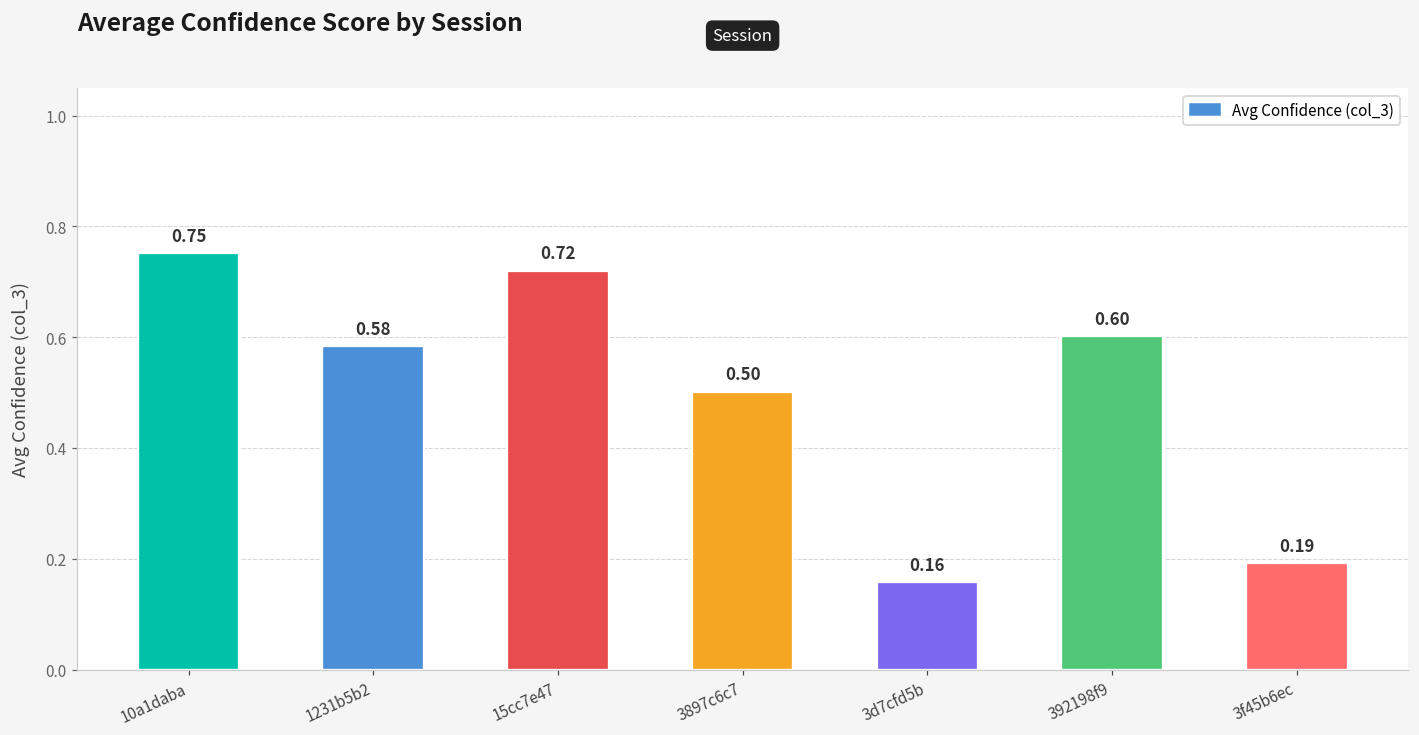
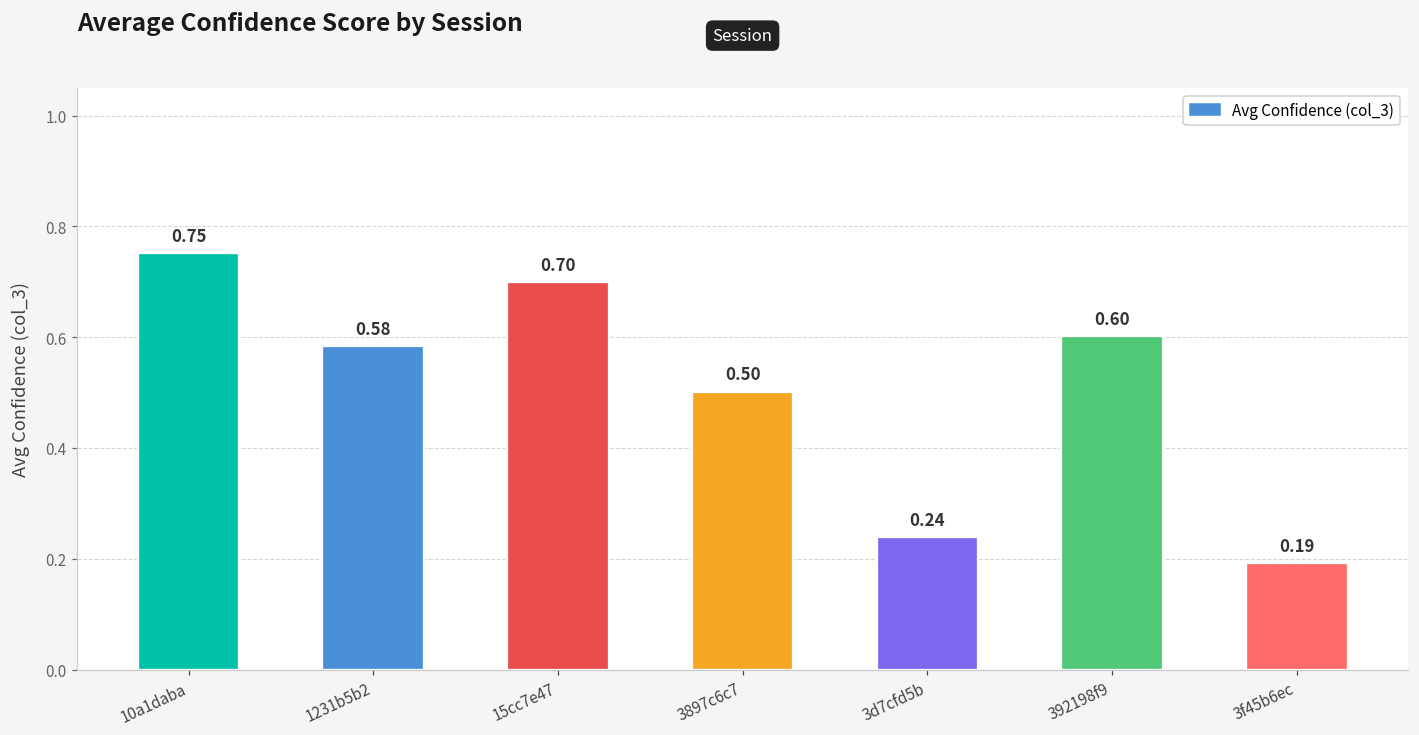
15cc7e47: 0.72 -> 0.70
3d7cfd5b: 0.16 -> 0.24
